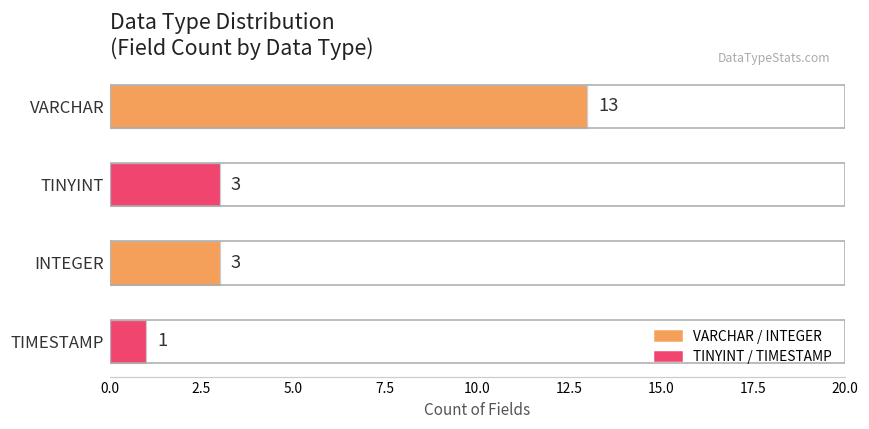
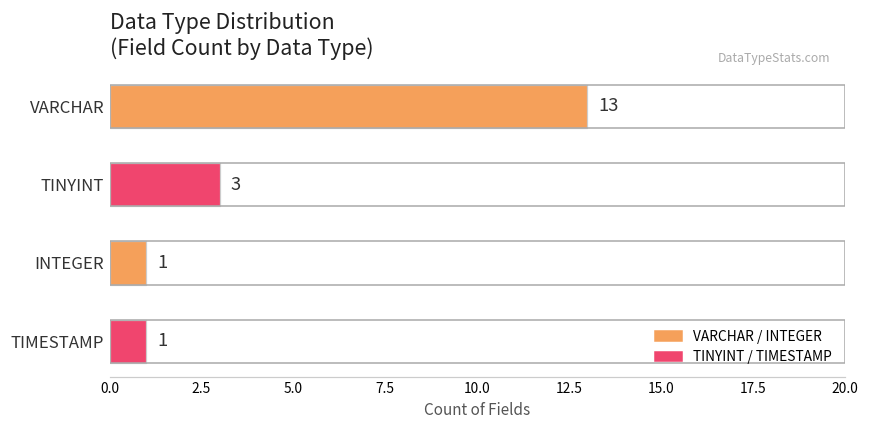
INTEGER: 3 -> 1
